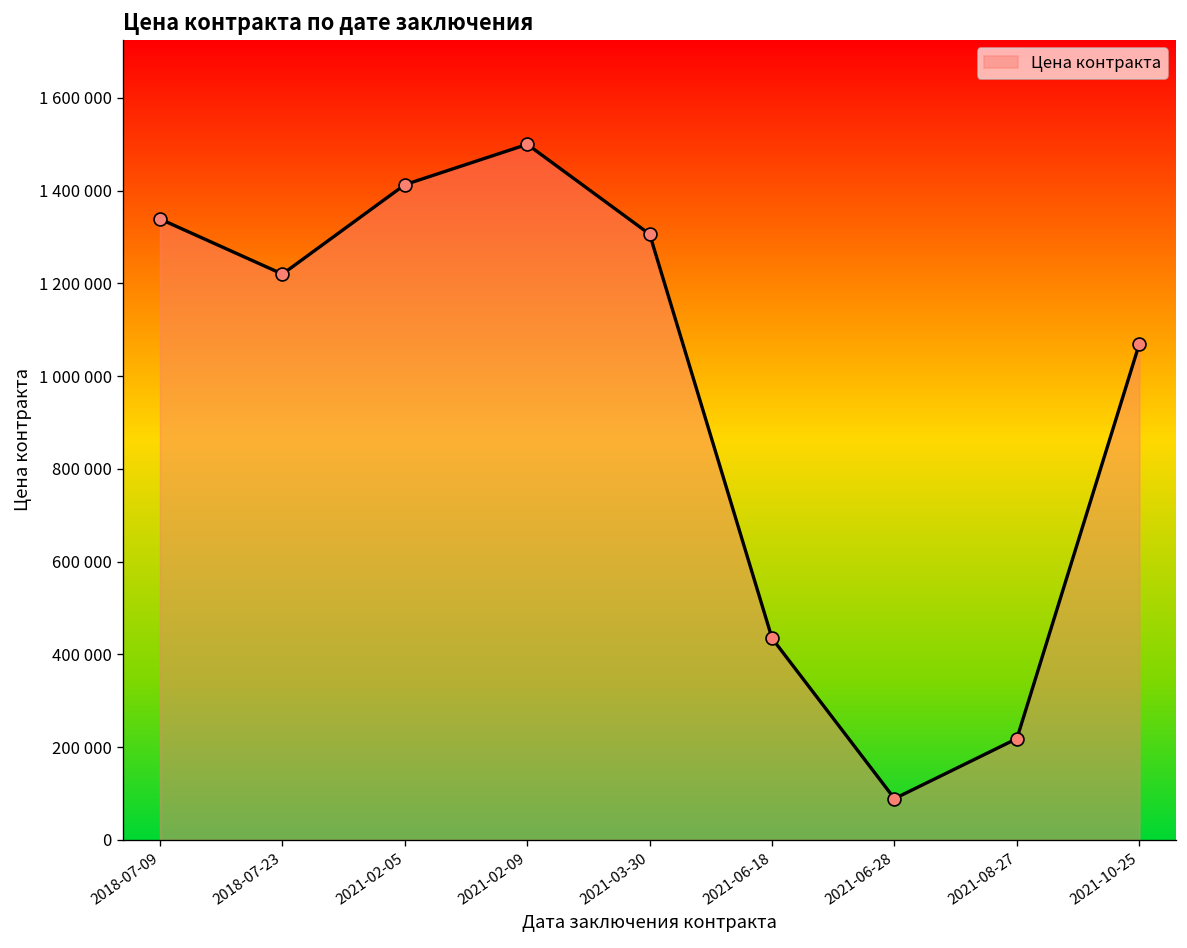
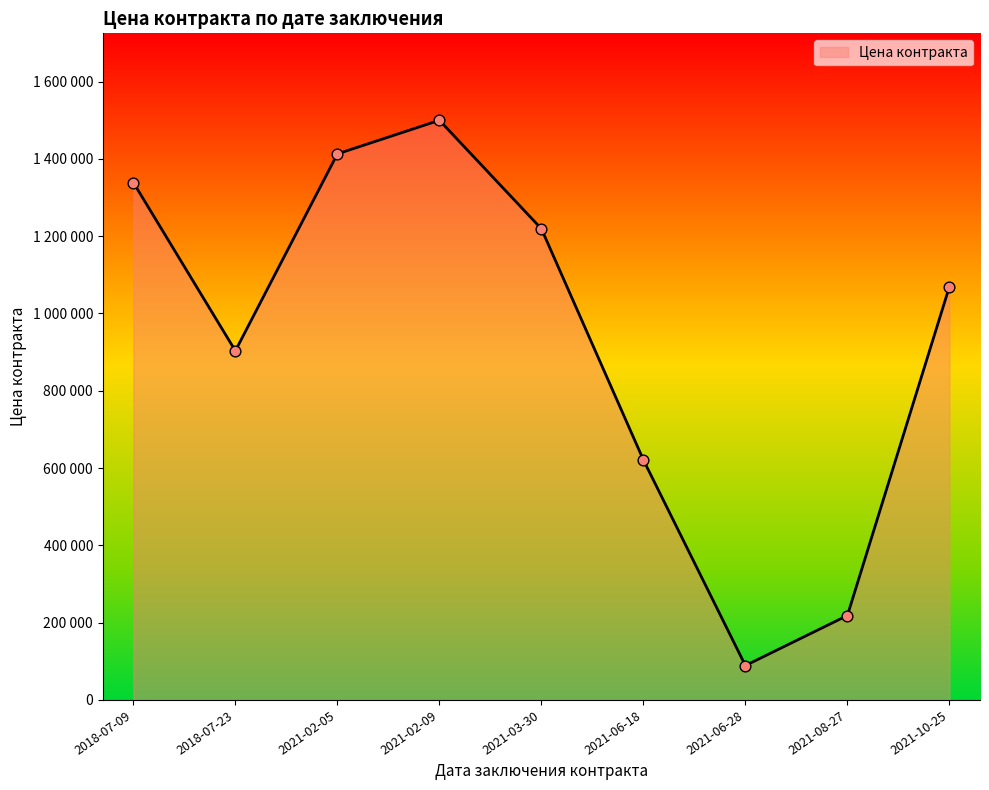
2018-07-23: 1220000 -> 900000
2021-03-30: 1310000 -> 1220000
2021-06-18: 430000 -> 620000
